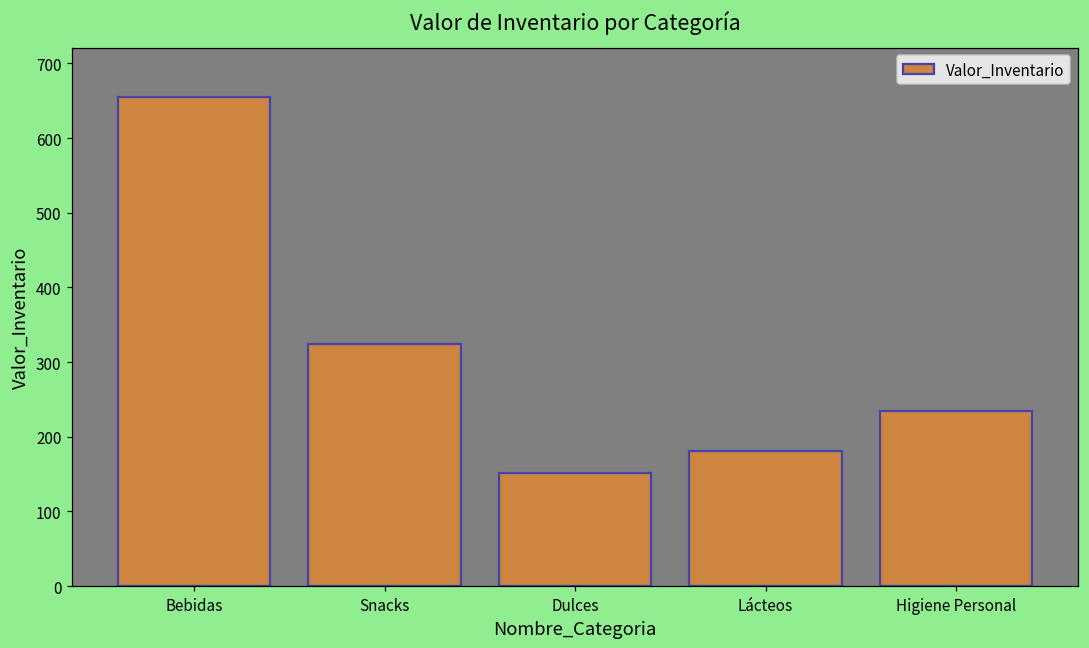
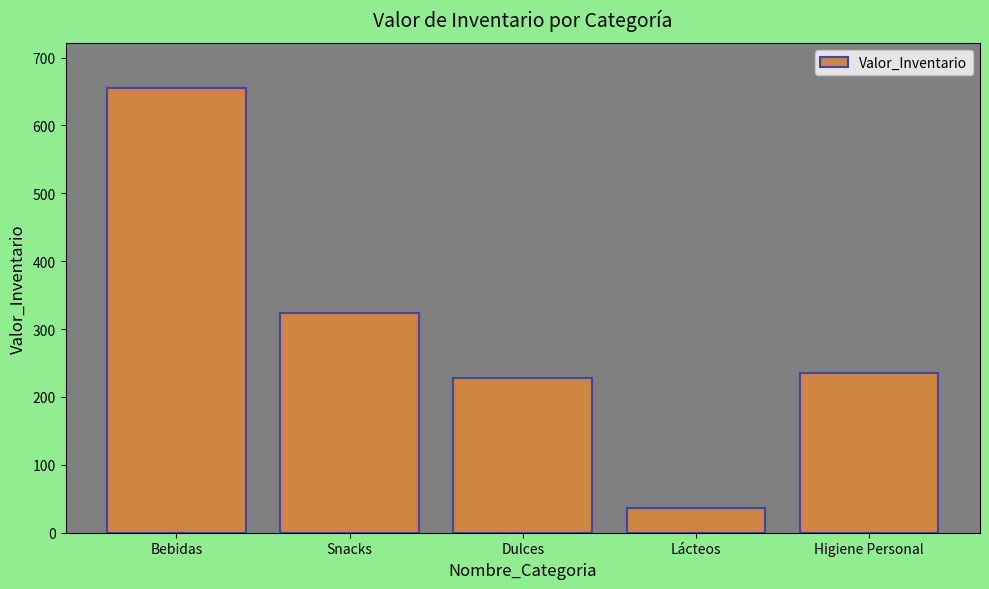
Dulces: 150 -> 230
Lácteos: 180 -> 40
